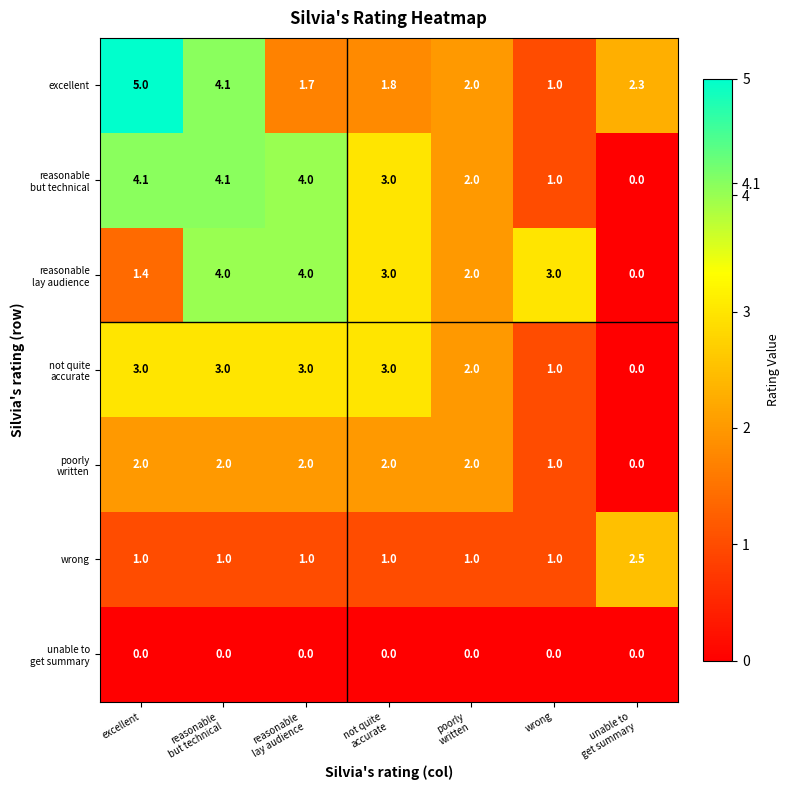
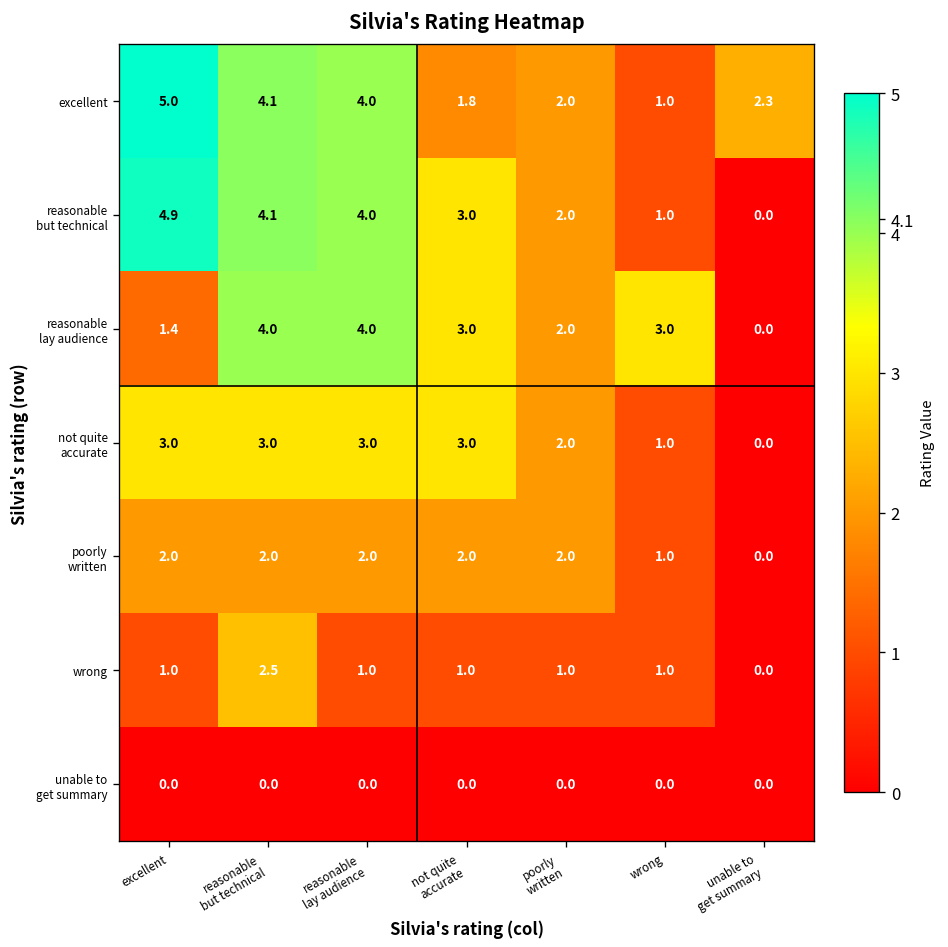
excellent, reasonable lay audience: 1.7 -> 4.0
reasonable but technical, excellent: 4.1 -> 4.9
wrong, reasonable but technical: 1.0 -> 2.5
wrong, unable to get summary: 2.5 -> 0.0
